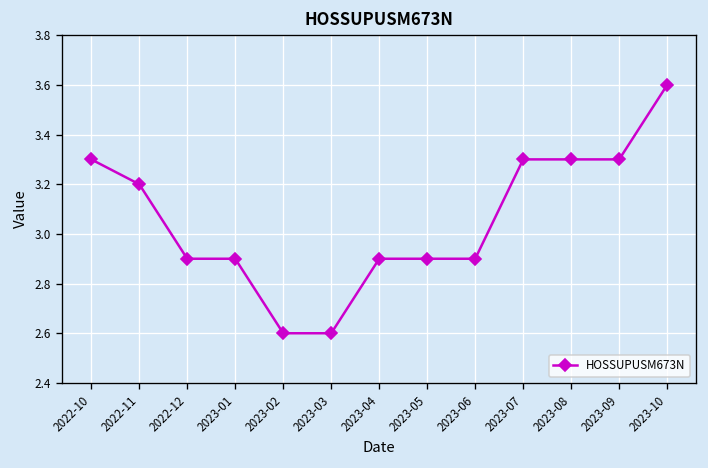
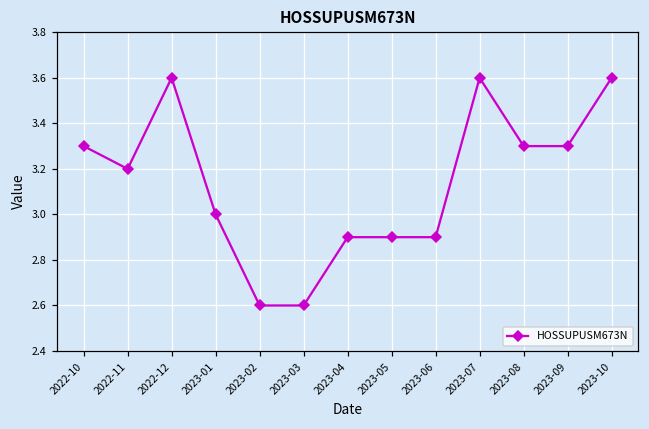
2022-12: 2.9 -> 3.6
2023-01: 2.9 -> 3.0
2023-07: 3.3 -> 3.6
